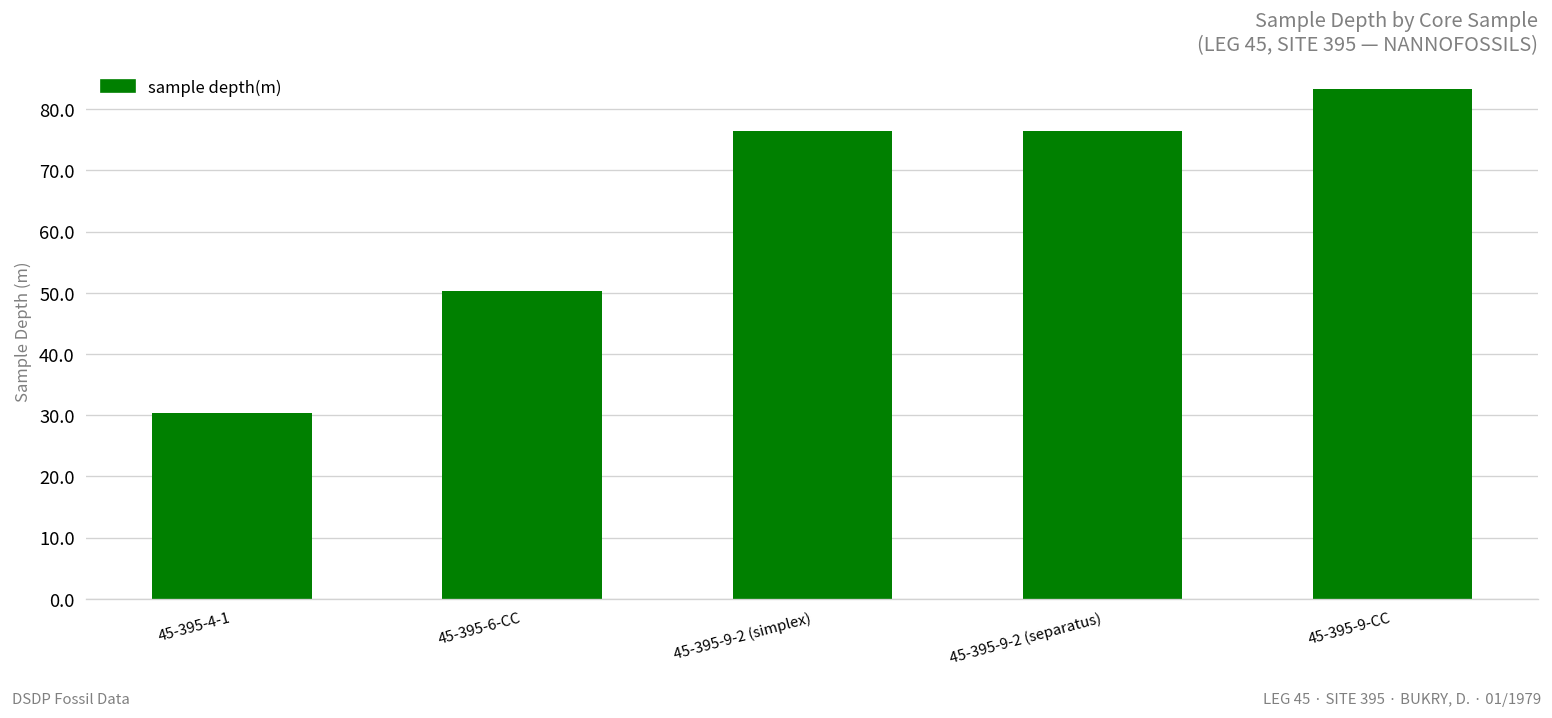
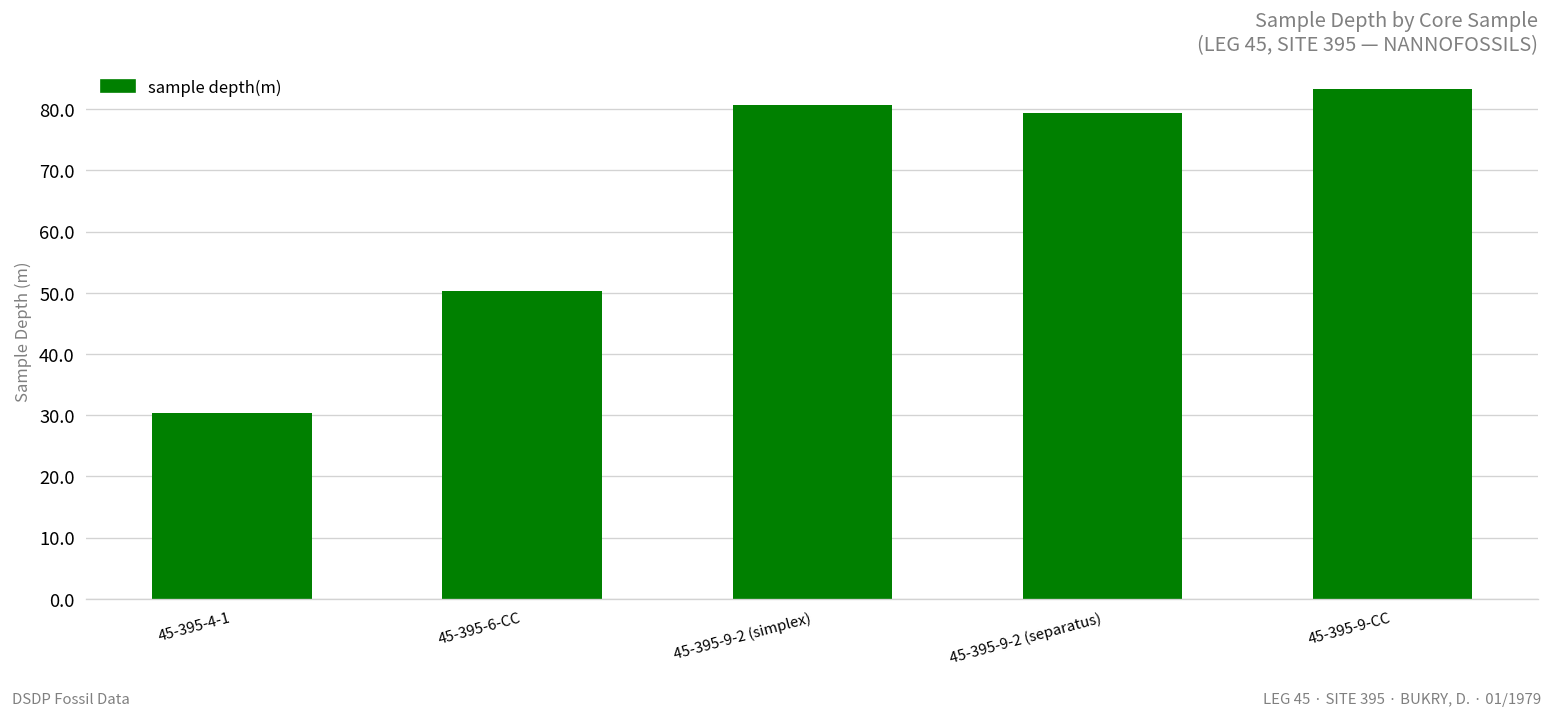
45-395-9-2 (simplex): 76 -> 81
45-395-9-2 (separatus): 76 -> 79
